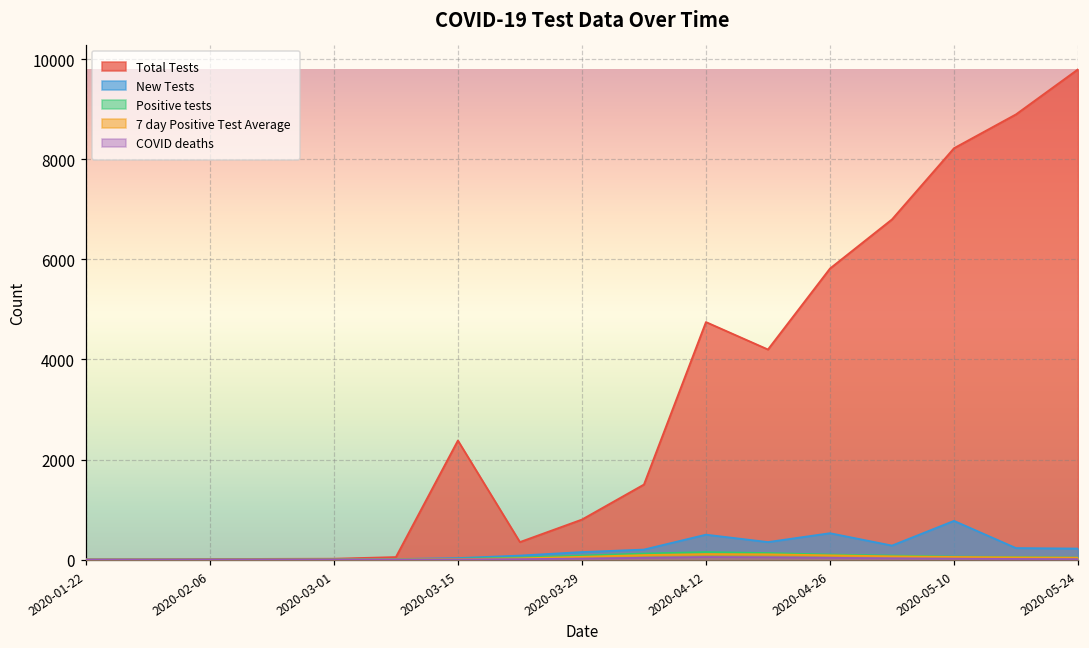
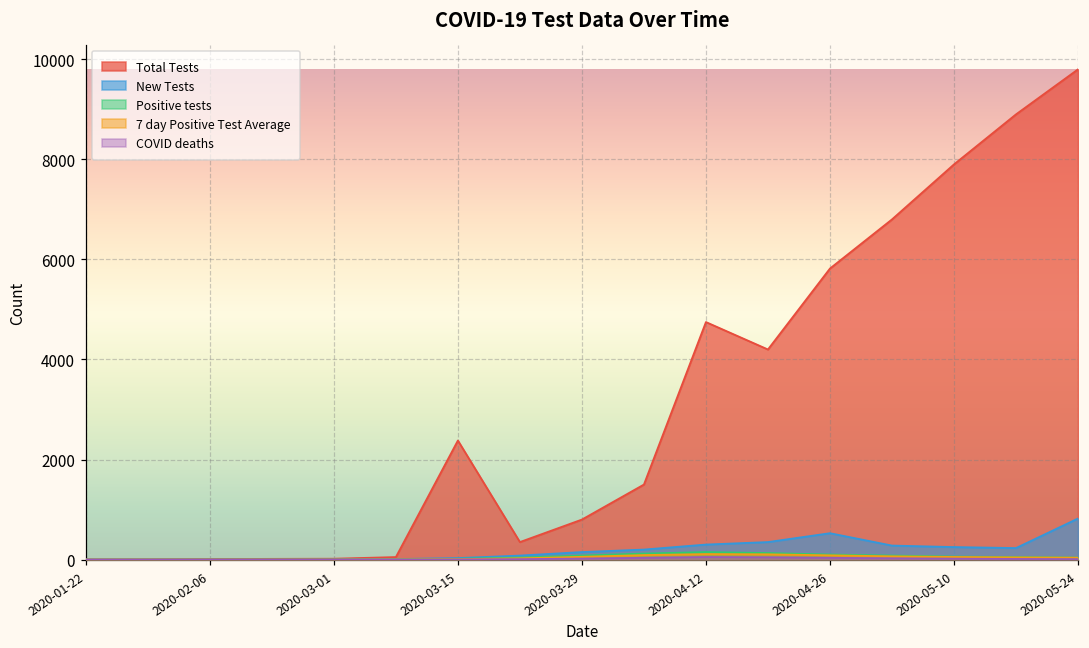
New Tests, 2020-04-12: 500 -> 300
Total Tests, 2020-05-10: 8200 -> 7900
New Tests, 2020-05-10: 800 -> 300
New Tests, 2020-05-24: 200 -> 800
